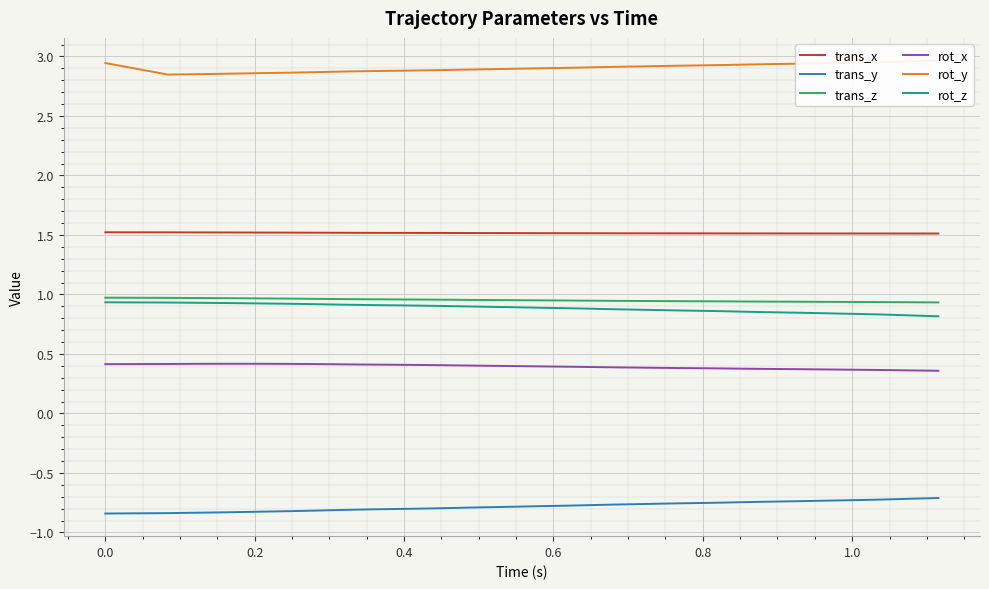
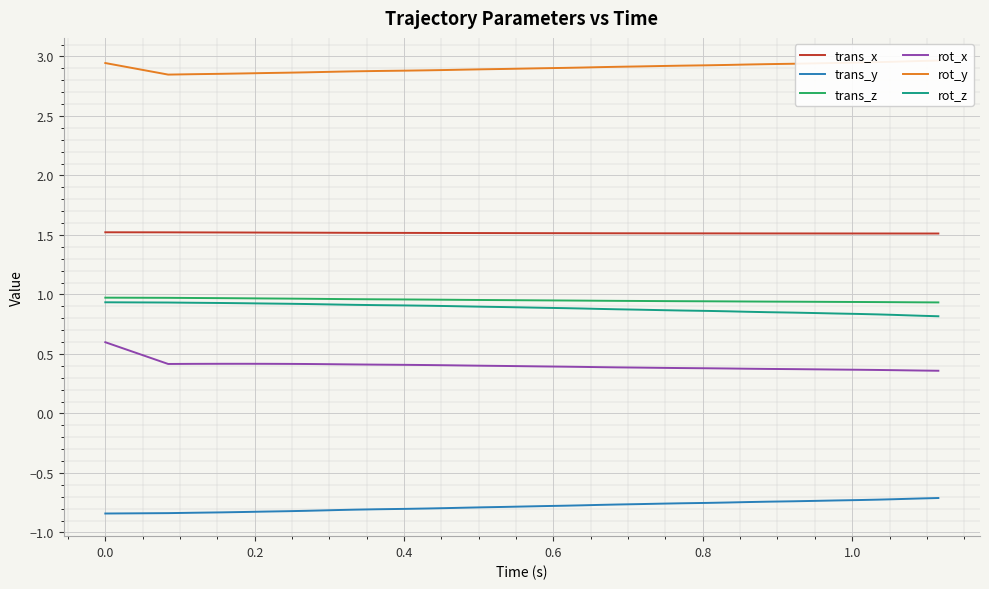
rot_x, 0.0: 0.41 -> 0.60
